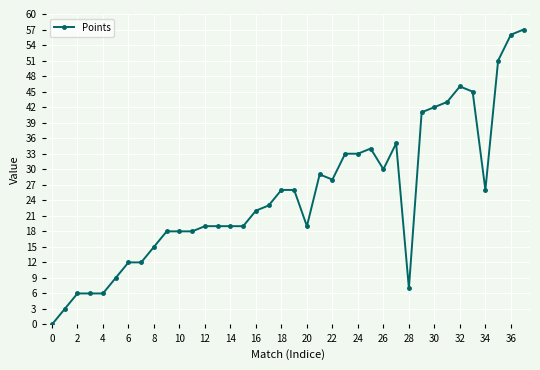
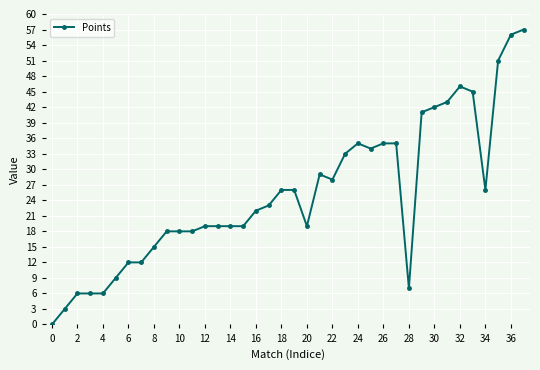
24: 33 -> 35
26: 30 -> 35
